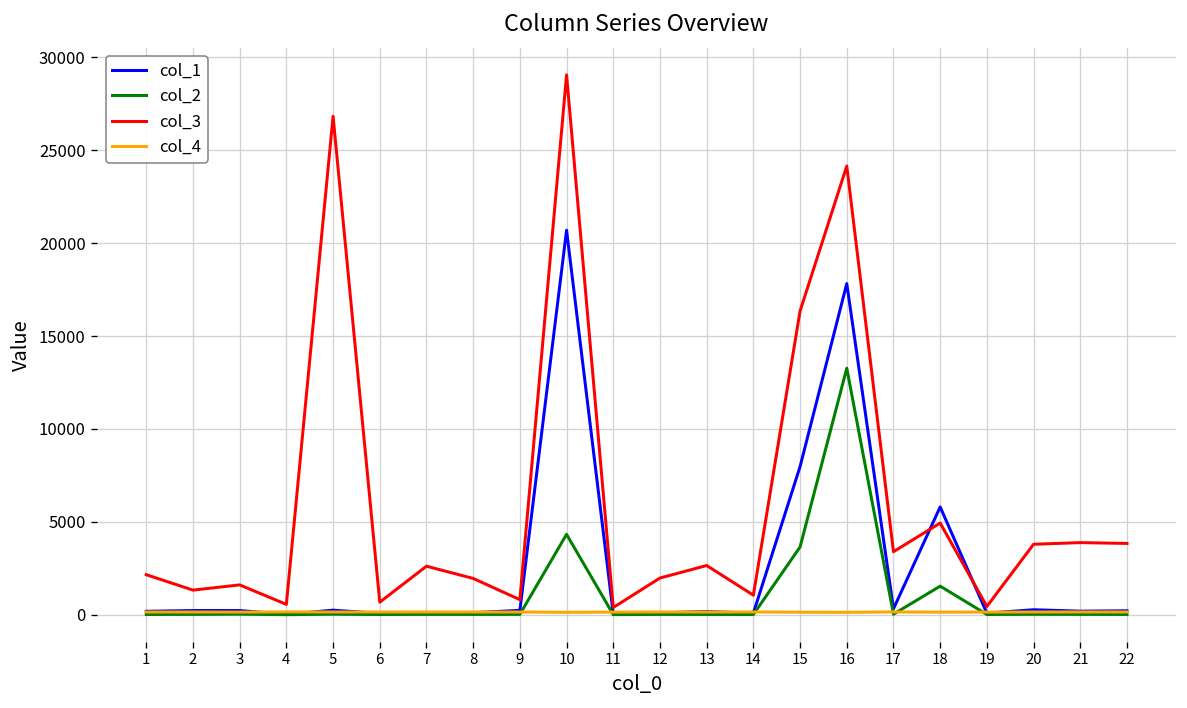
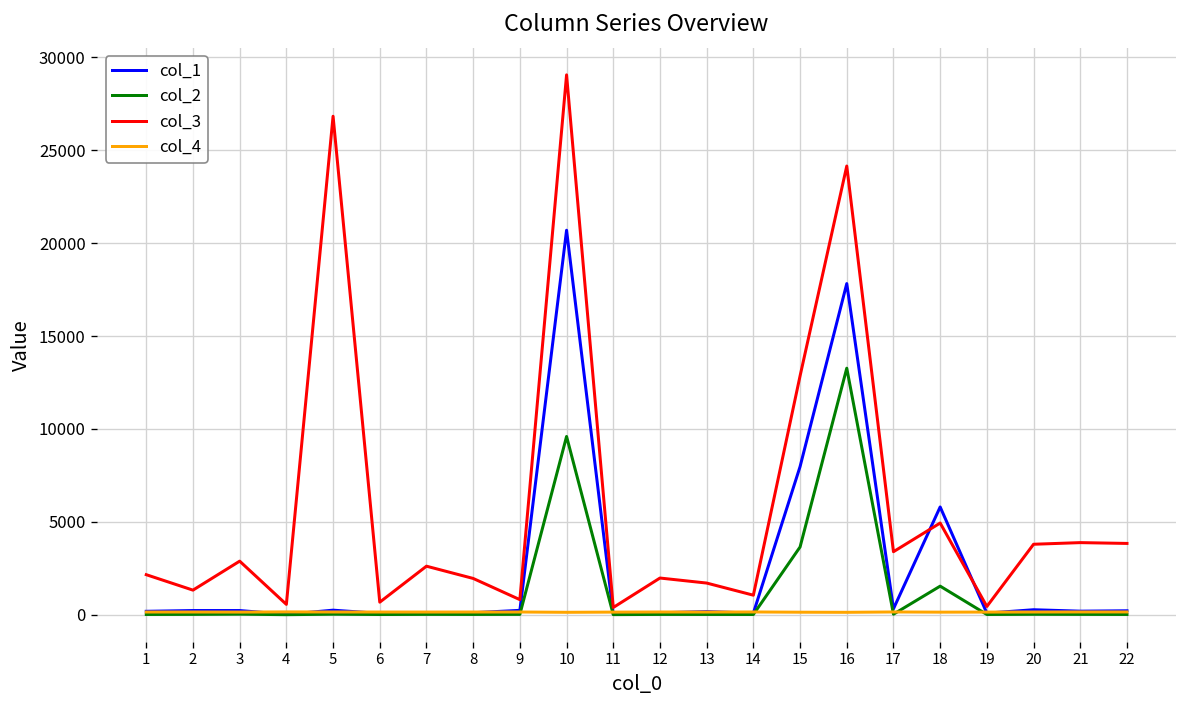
col_3, 3: 1600 -> 2900
col_2, 10: 4300 -> 9600
col_3, 13: 2600 -> 1700
col_3, 15: 16300 -> 12900
